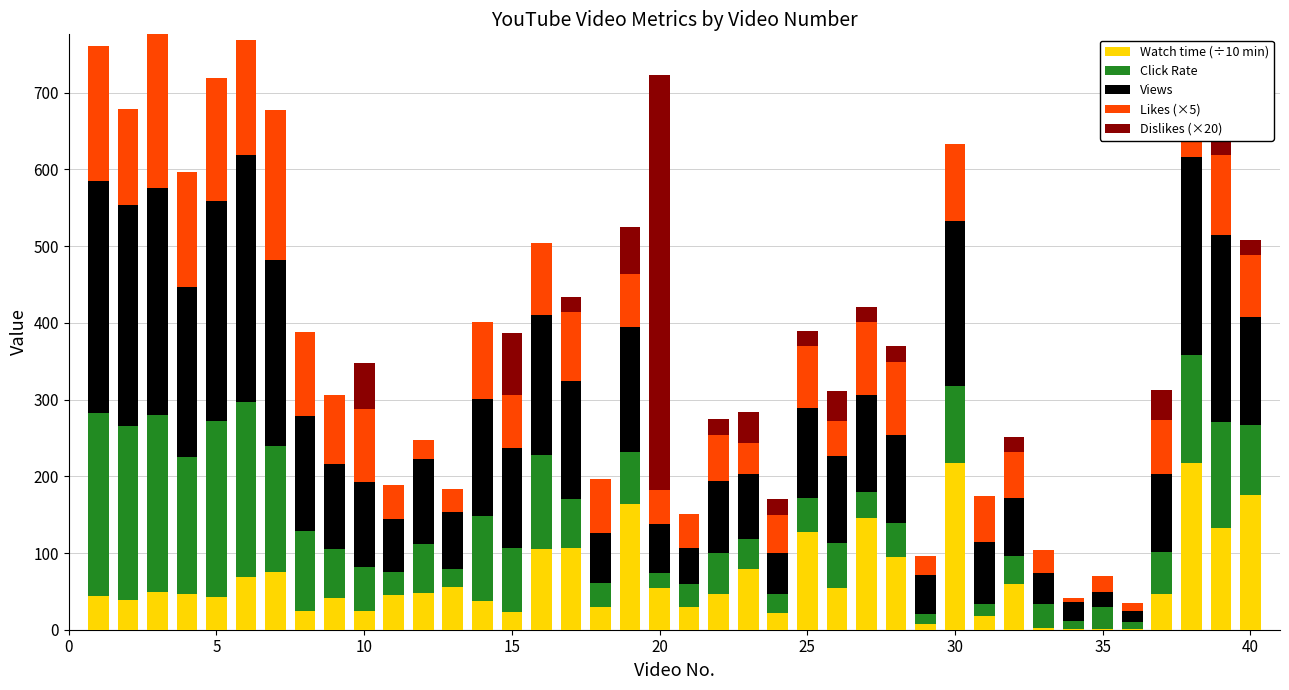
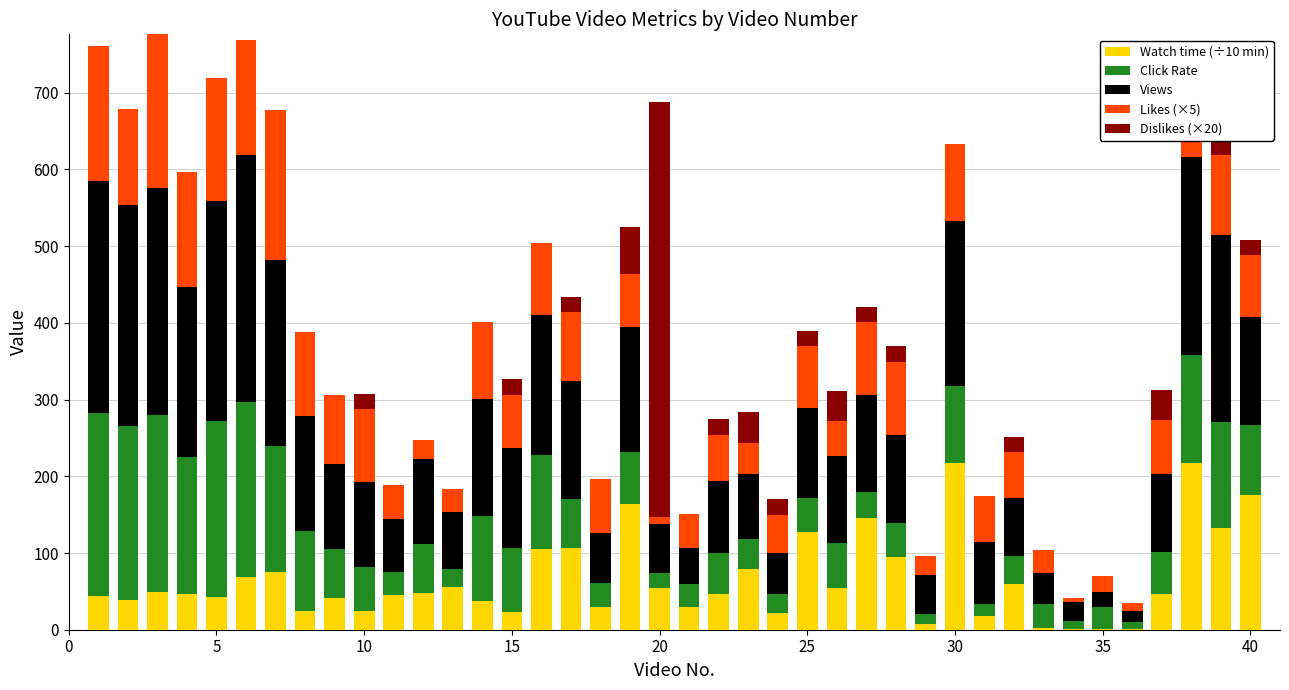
Dislikes (×20), 10: 60 -> 20
Dislikes (×20), 15: 80 -> 20
Likes (×5), 20: 50 -> 10
